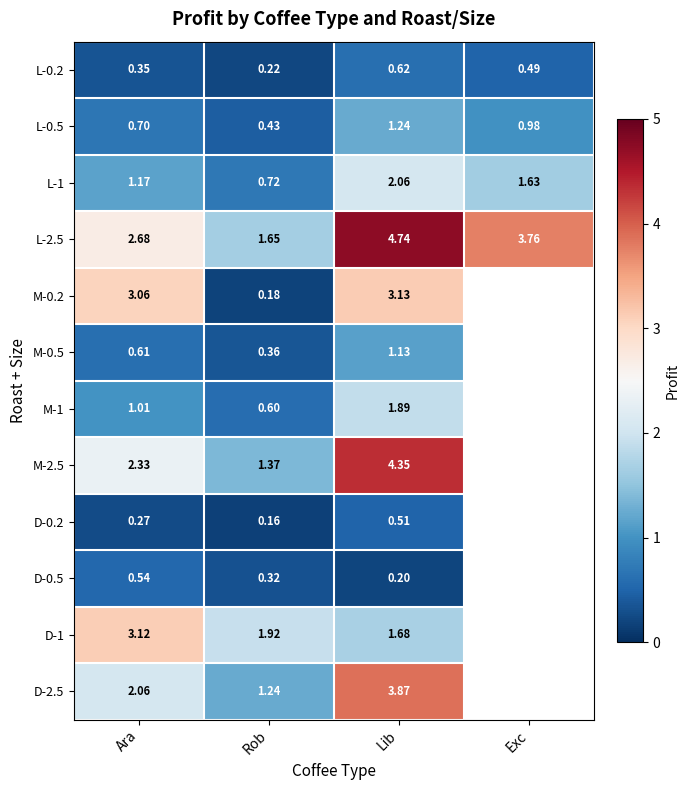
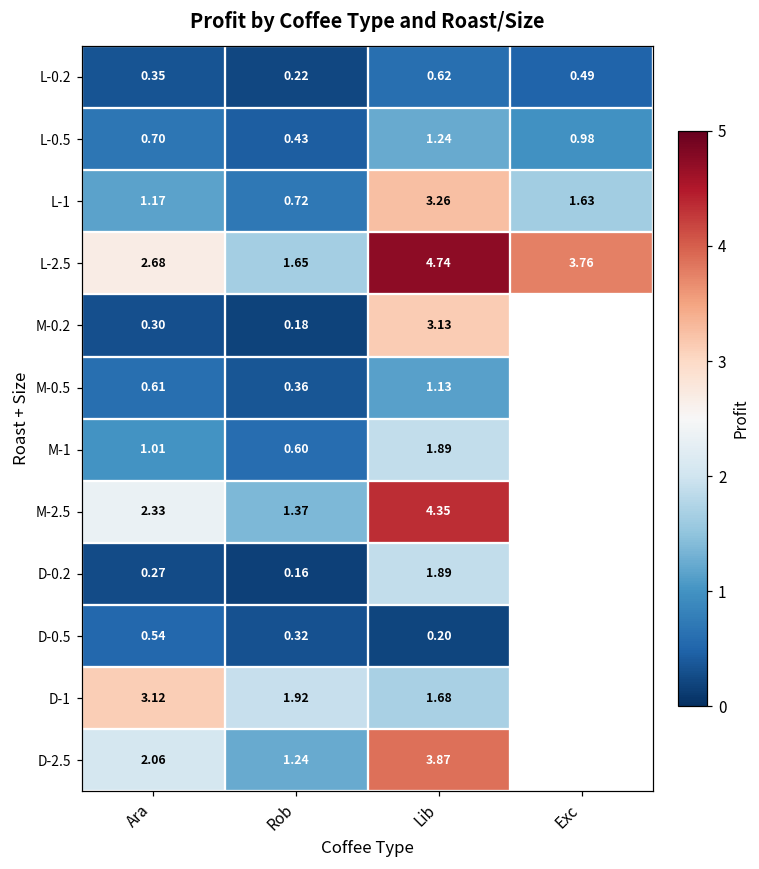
L-1, Lib: 2.06 -> 3.26
M-0.2, Ara: 3.06 -> 0.30
D-0.2, Lib: 0.51 -> 1.89
